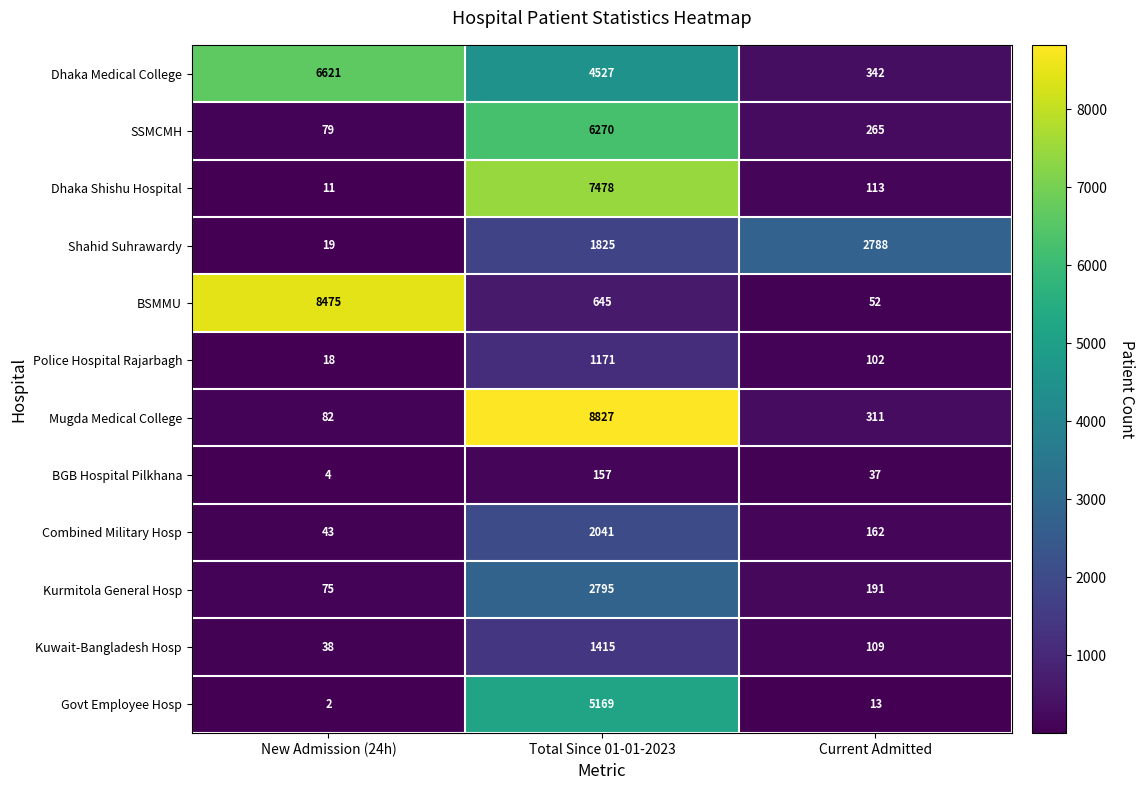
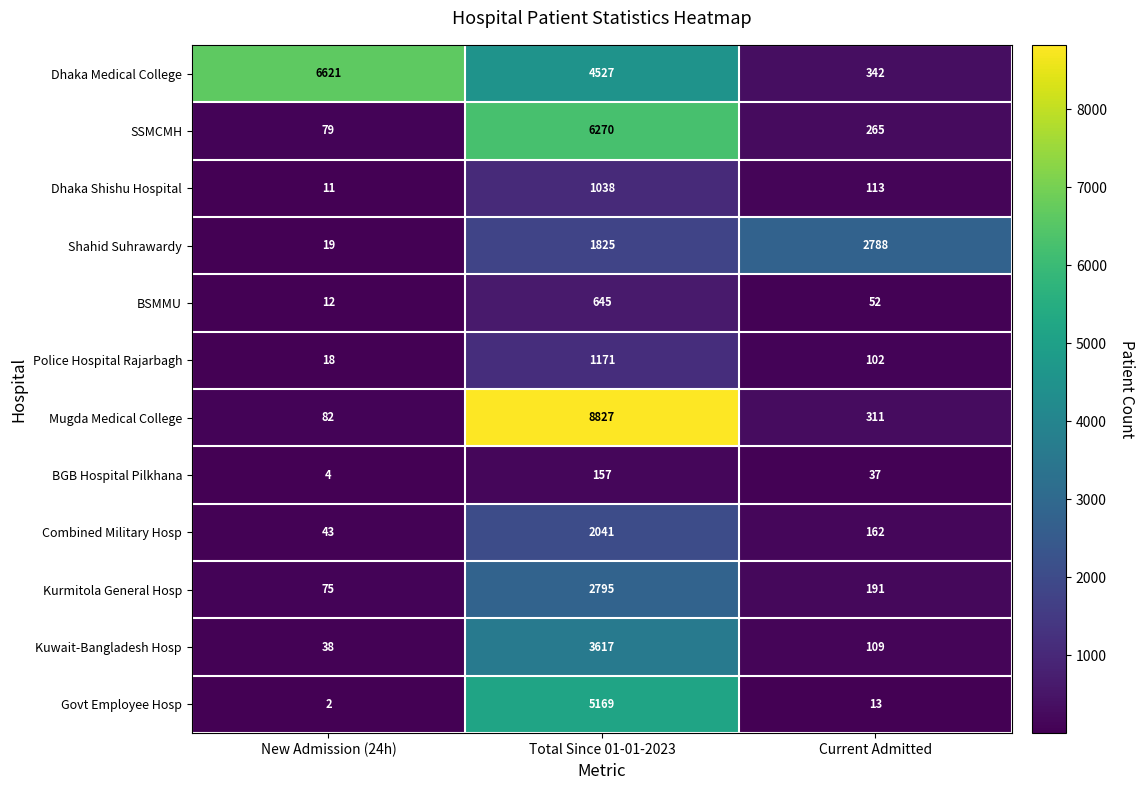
Dhaka Shishu Hospital, Total Since 01-01-2023: 7478 -> 1038
BSMMU, New Admission (24h): 8475 -> 12
Kuwait-Bangladesh Hosp, Total Since 01-01-2023: 1415 -> 3617
